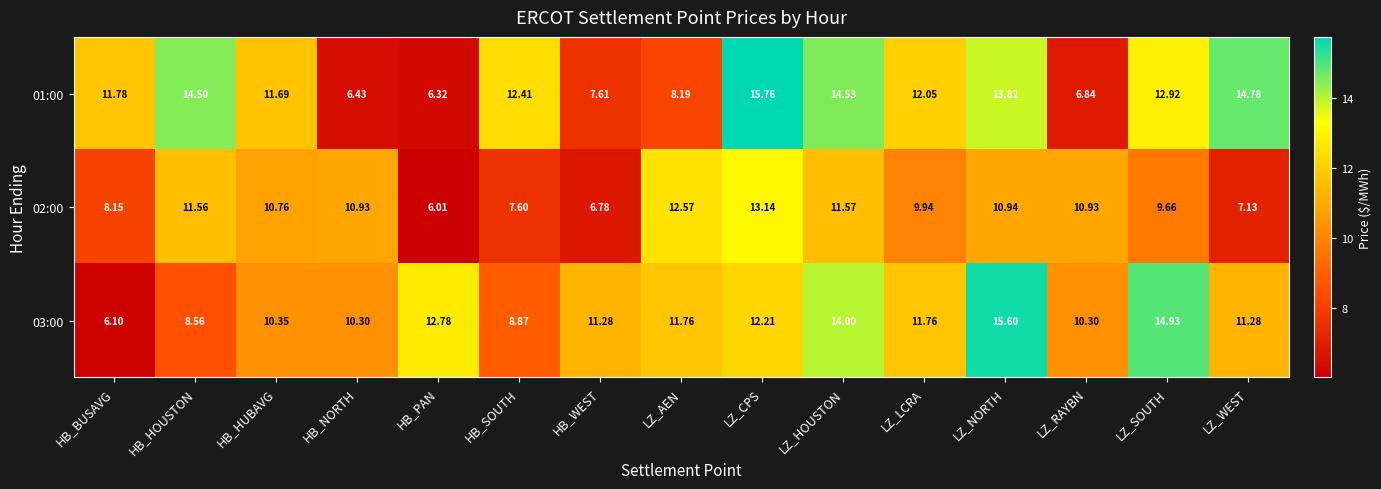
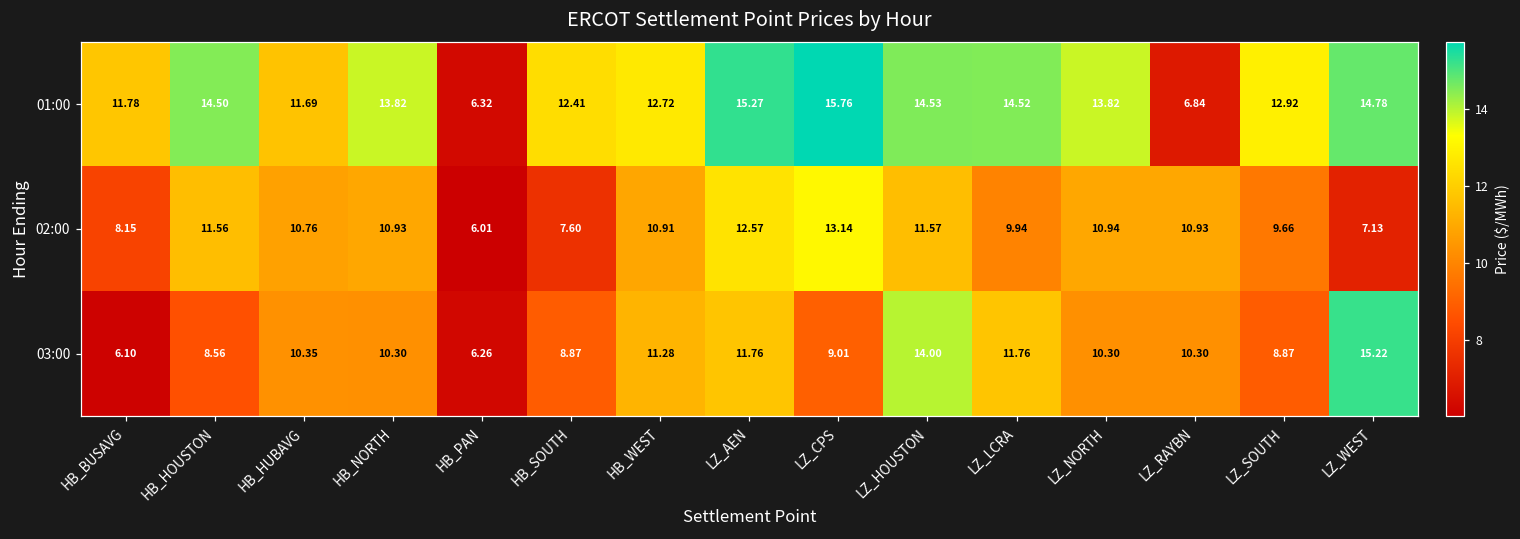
01:00, HB_NORTH: 6.43 -> 13.82
01:00, HB_WEST: 7.61 -> 12.72
01:00, LZ_AEN: 8.19 -> 15.27
01:00, LZ_LCRA: 12.05 -> 14.52
02:00, HB_WEST: 6.78 -> 10.91
03:00, HB_PAN: 12.78 -> 6.26
03:00, LZ_CPS: 12.21 -> 9.01
03:00, LZ_NORTH: 15.60 -> 10.30
03:00, LZ_SOUTH: 14.93 -> 8.87
03:00, LZ_WEST: 11.28 -> 15.22
